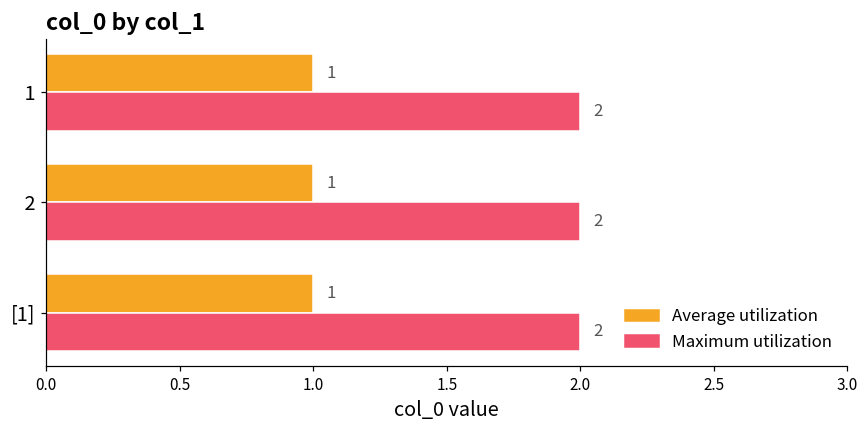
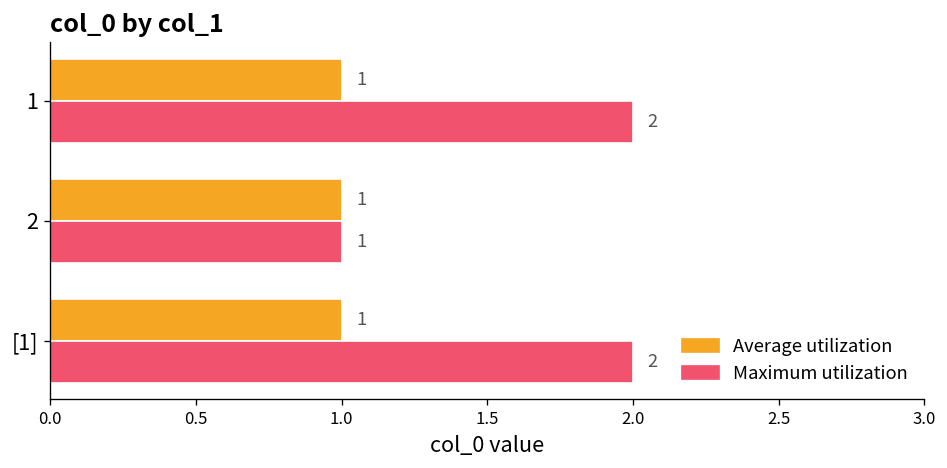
Maximum utilization, 2: 2 -> 1
